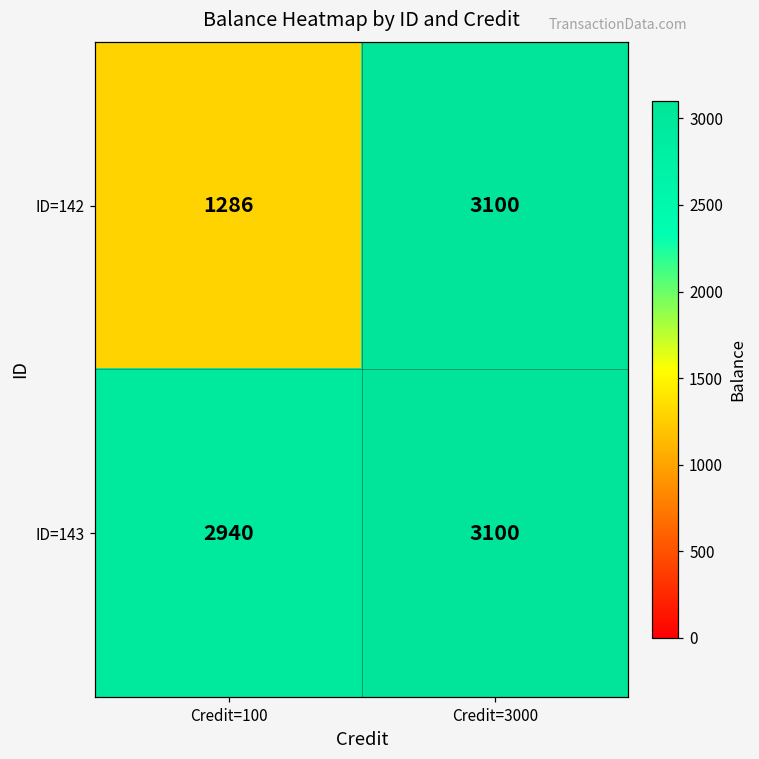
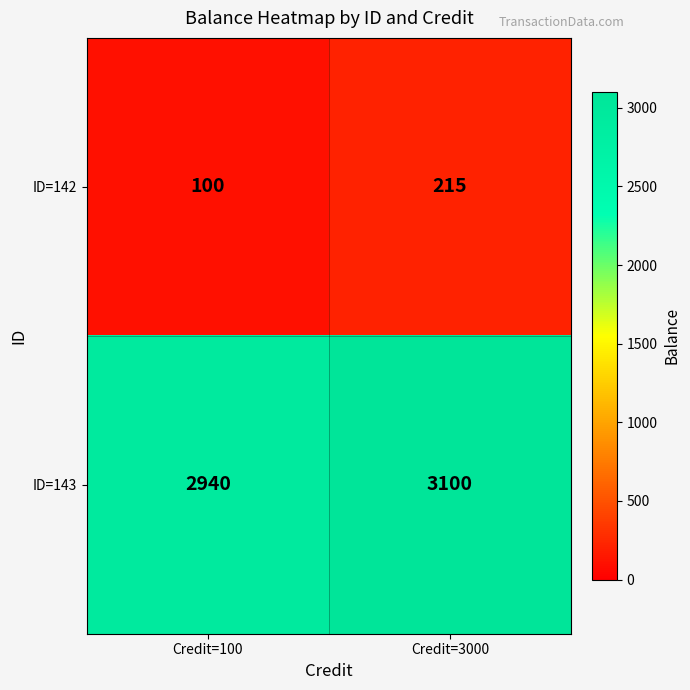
ID=142, Credit=100: 1286 -> 100
ID=142, Credit=3000: 3100 -> 215
